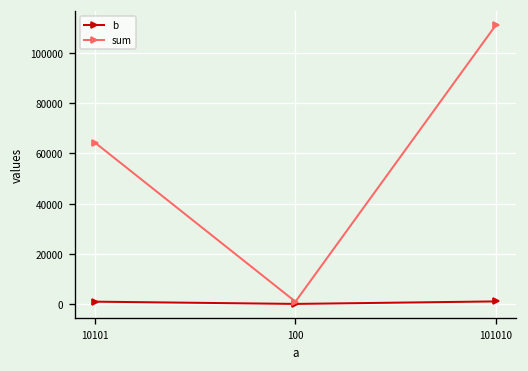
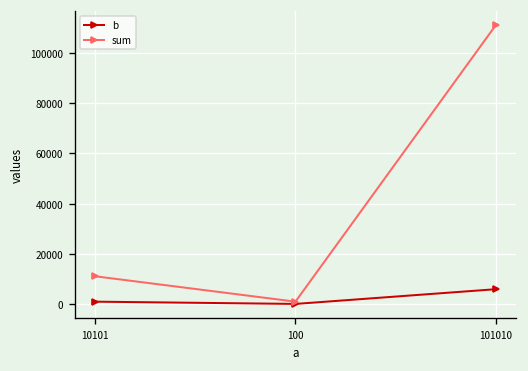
sum, 10101: 64000 -> 11000
b, 101010: 1000 -> 6000
